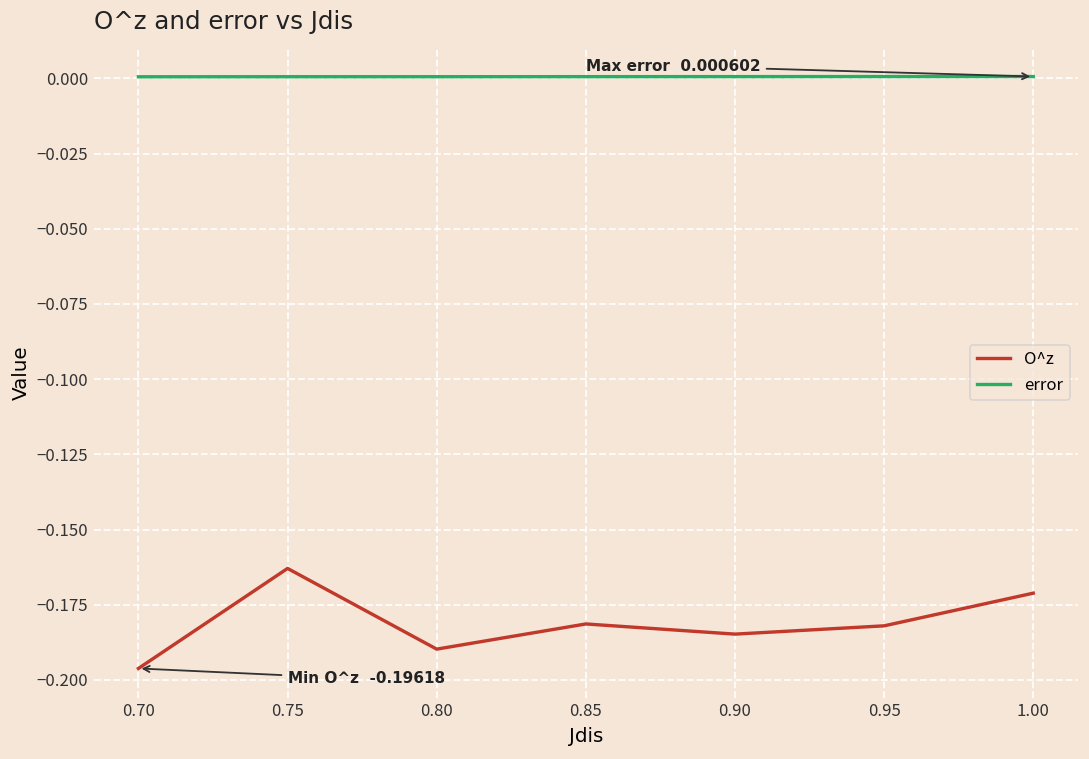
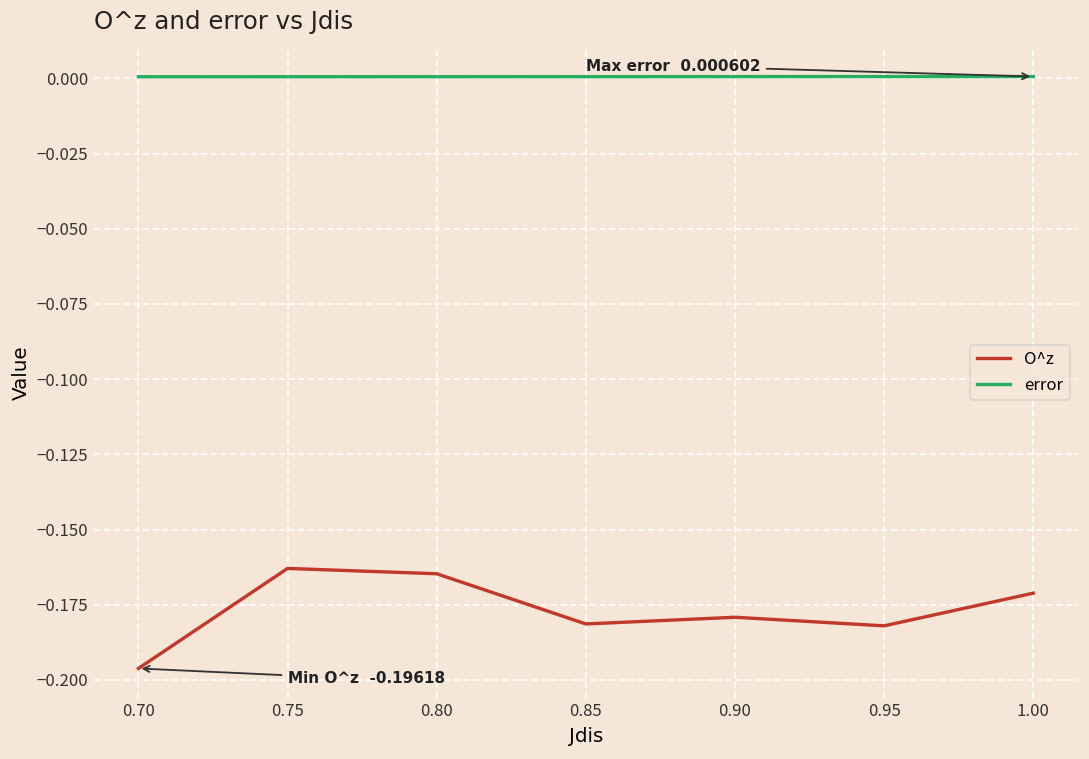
O^z, 0.80: -0.190 -> -0.165
O^z, 0.90: -0.185 -> -0.179
